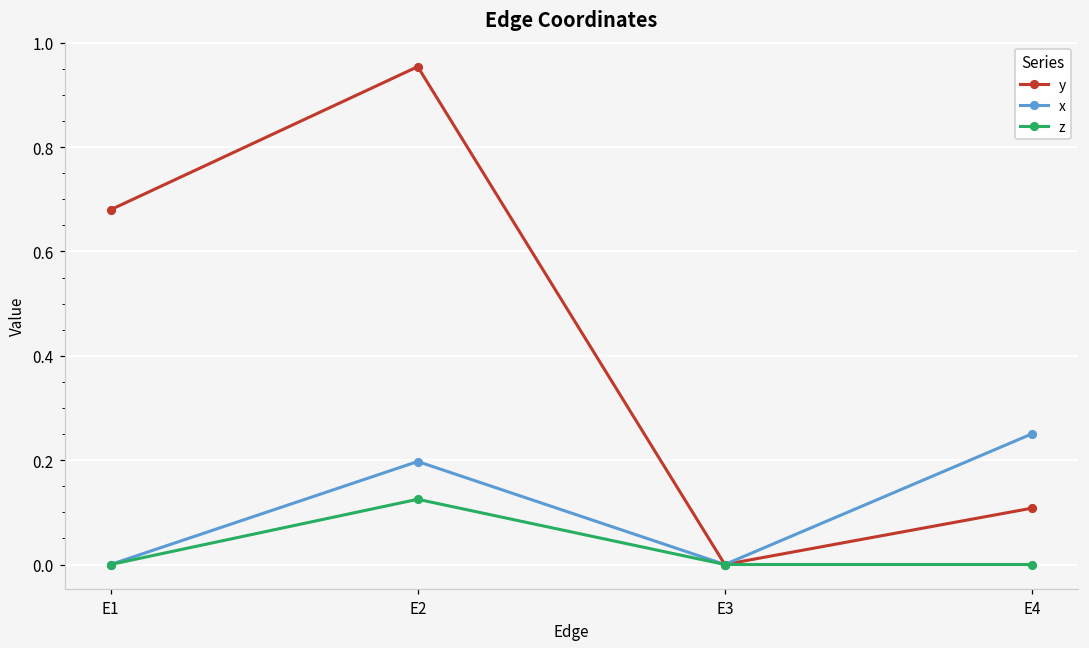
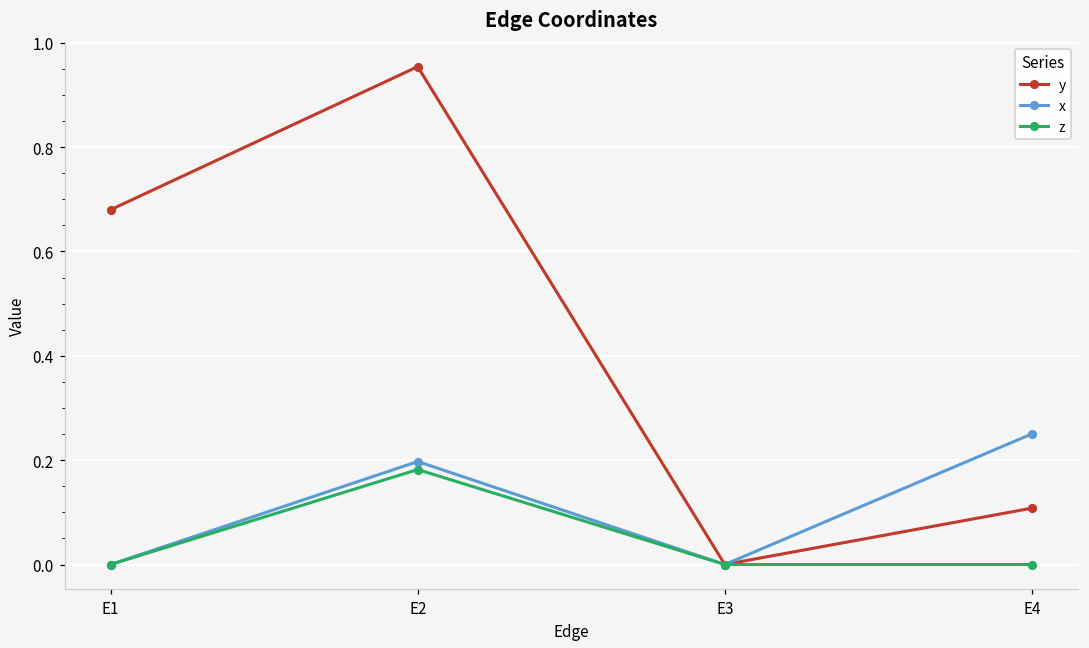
z, E2: 0.13 -> 0.18
